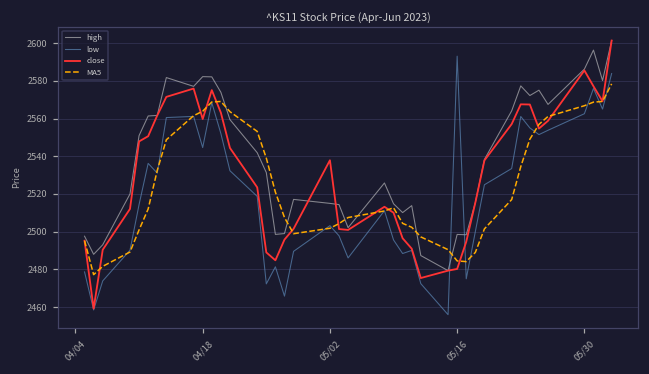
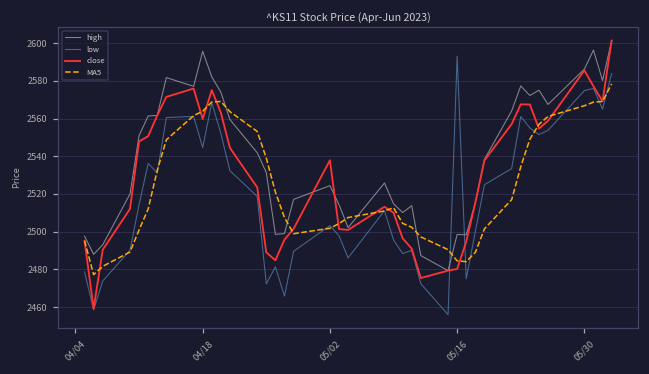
high, 04/18: 2582 -> 2596
high, 05/02: 2515 -> 2524
low, 05/30: 2563 -> 2575
